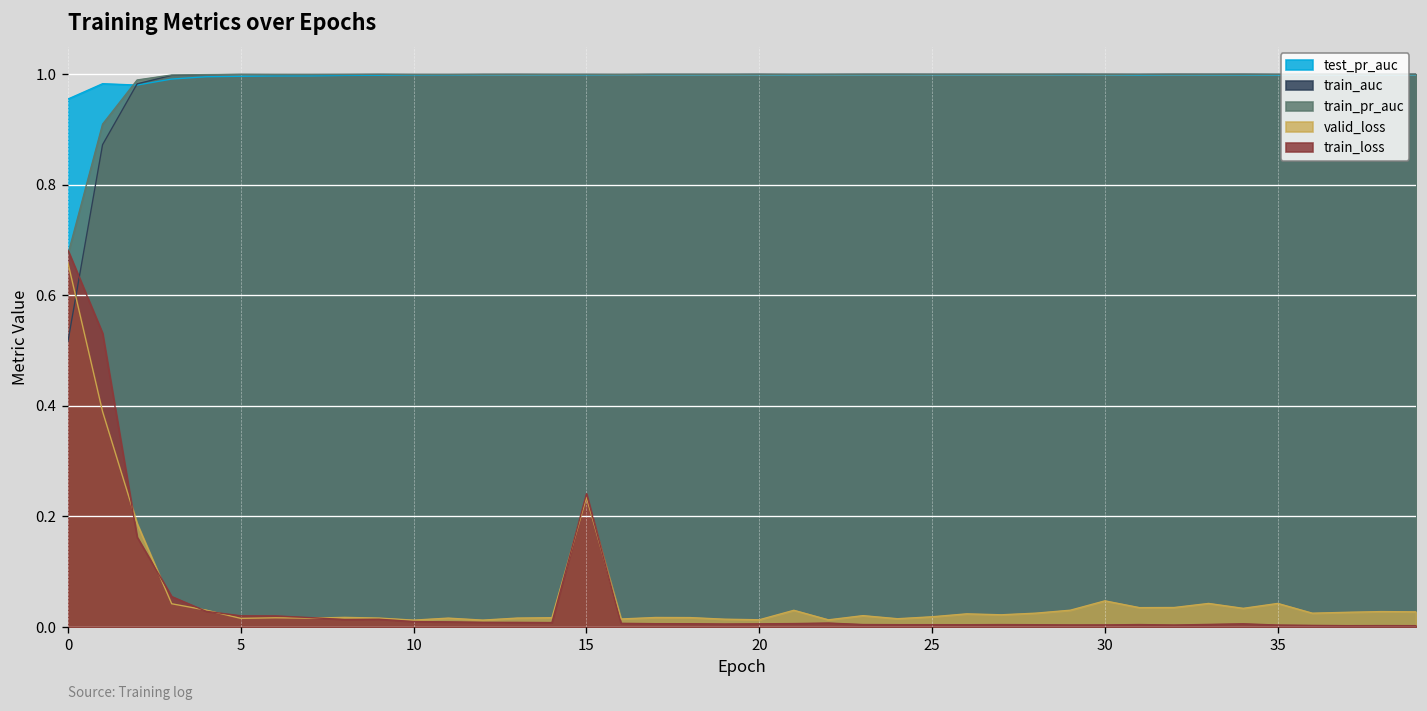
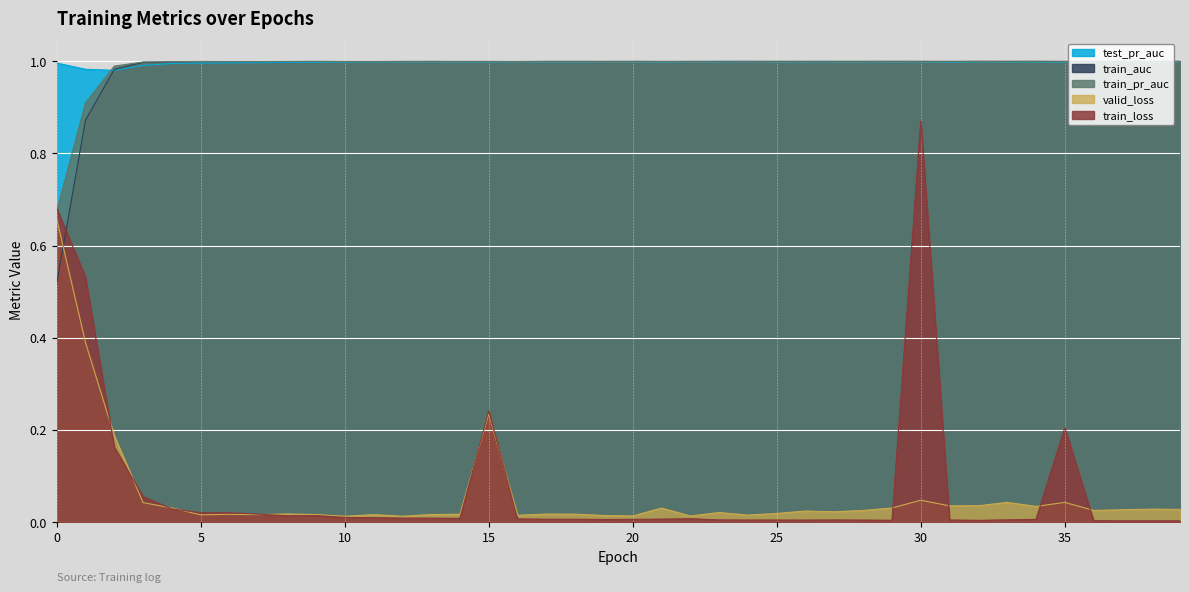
test_pr_auc, 0: 0.96 -> 1.00
train_loss, 30: 0.00 -> 0.87
train_loss, 35: 0.00 -> 0.21
